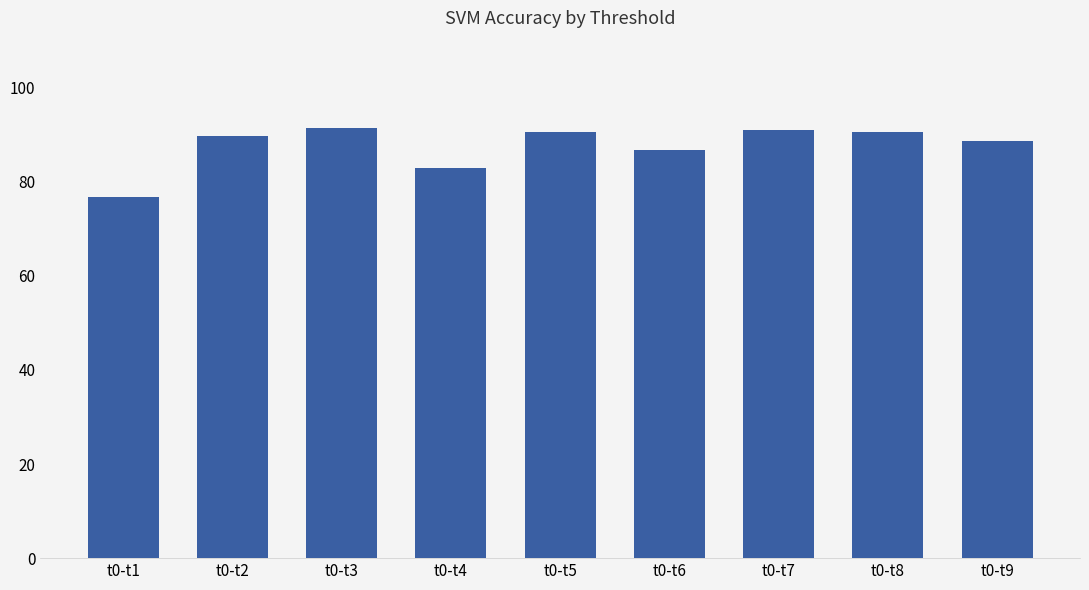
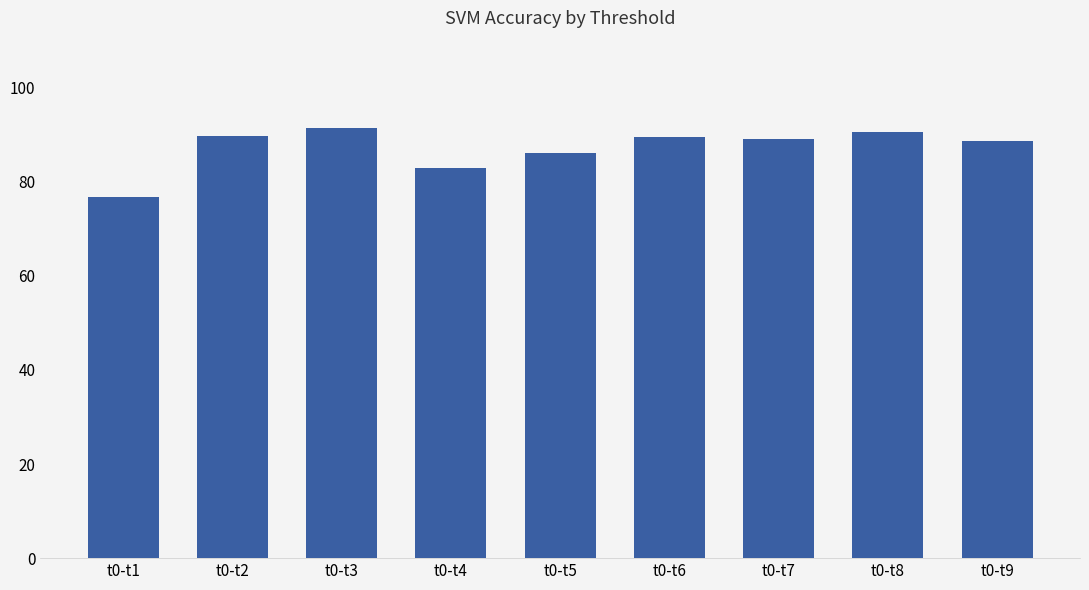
t0-t5: 90 -> 86
t0-t6: 87 -> 90
t0-t7: 91 -> 89
